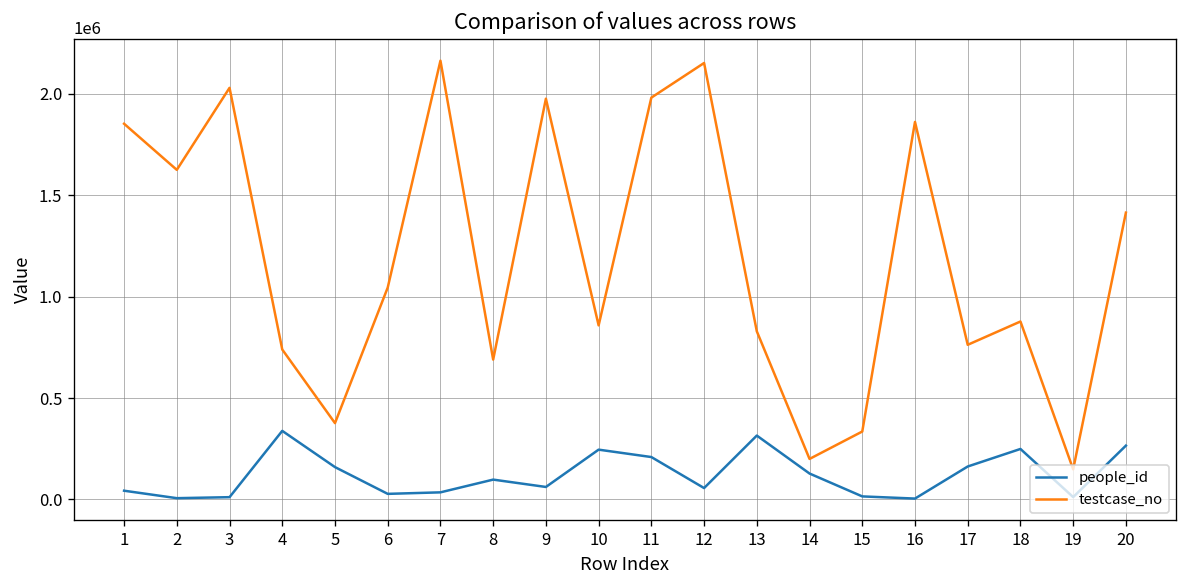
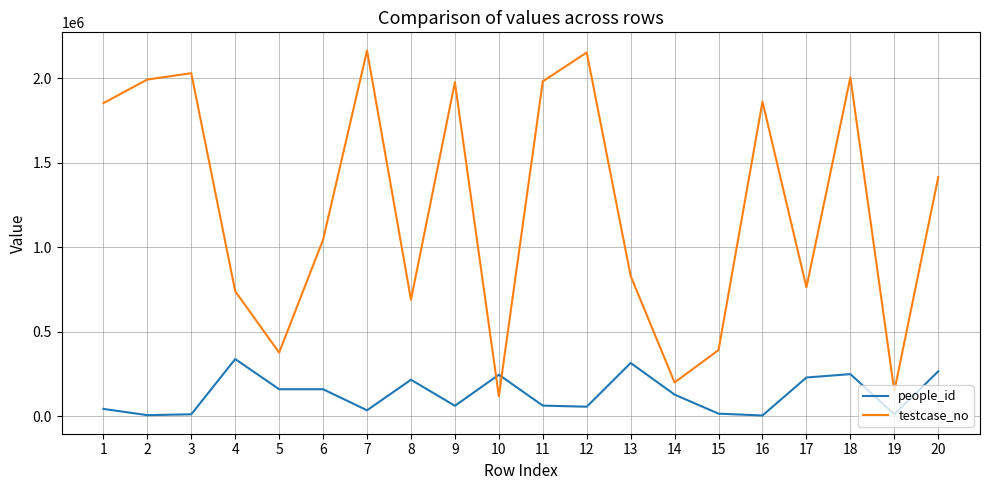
testcase_no, 2: 1620000 -> 1990000
people_id, 6: 30000 -> 160000
people_id, 8: 100000 -> 220000
testcase_no, 10: 860000 -> 120000
people_id, 11: 210000 -> 60000
testcase_no, 15: 340000 -> 390000
people_id, 17: 160000 -> 230000
testcase_no, 18: 880000 -> 2000000
